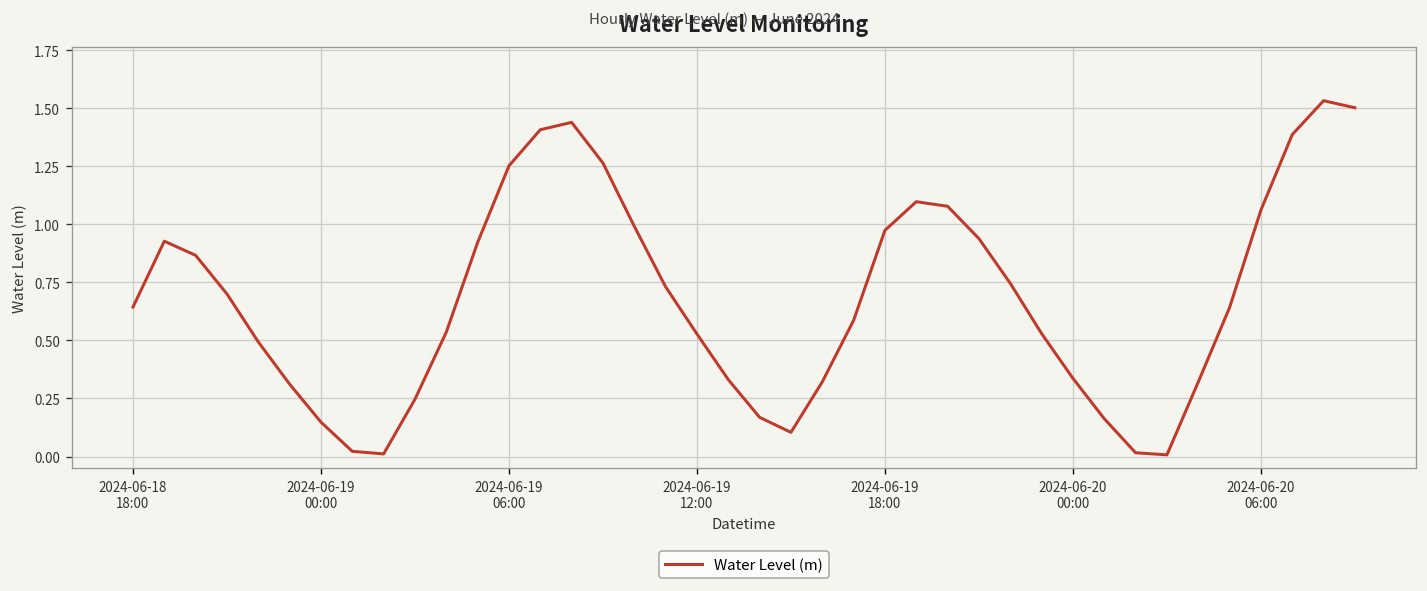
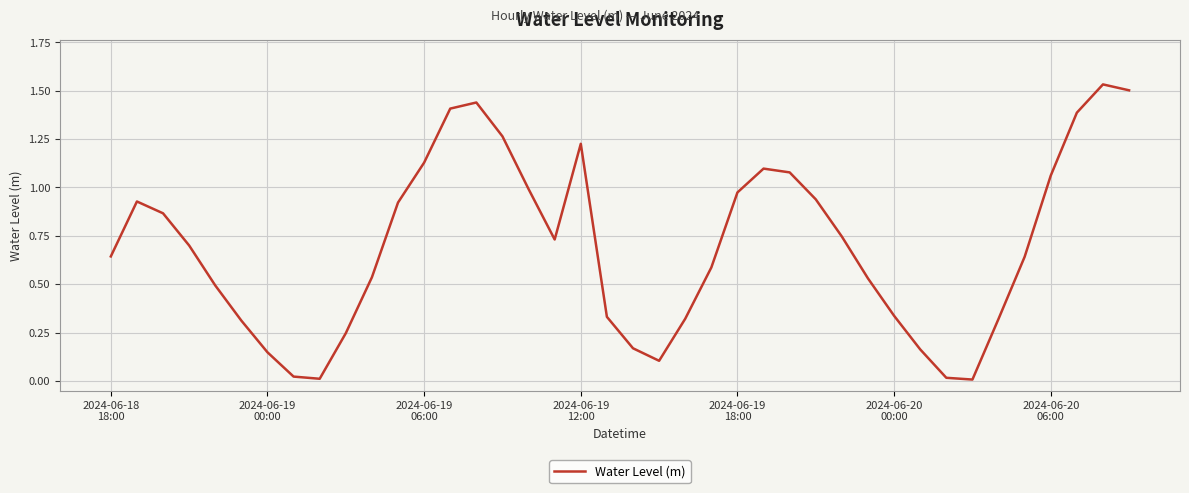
2024-06-19 06:00: 1.25 -> 1.13
2024-06-19 12:00: 0.53 -> 1.23
